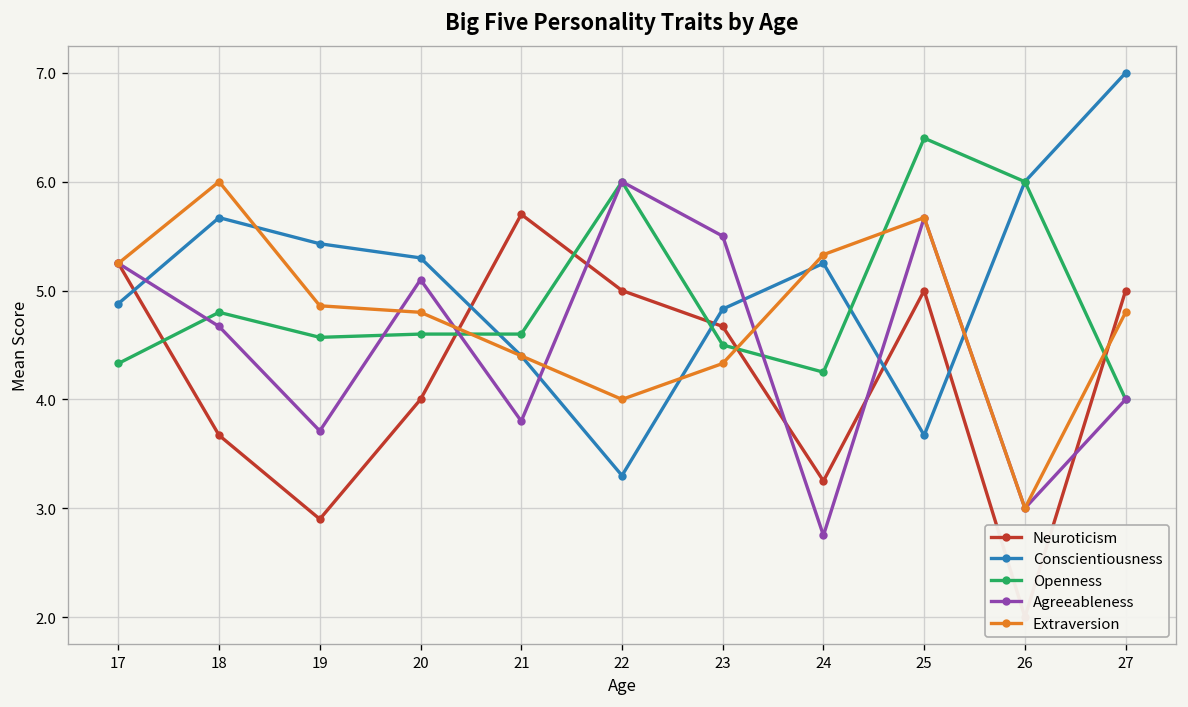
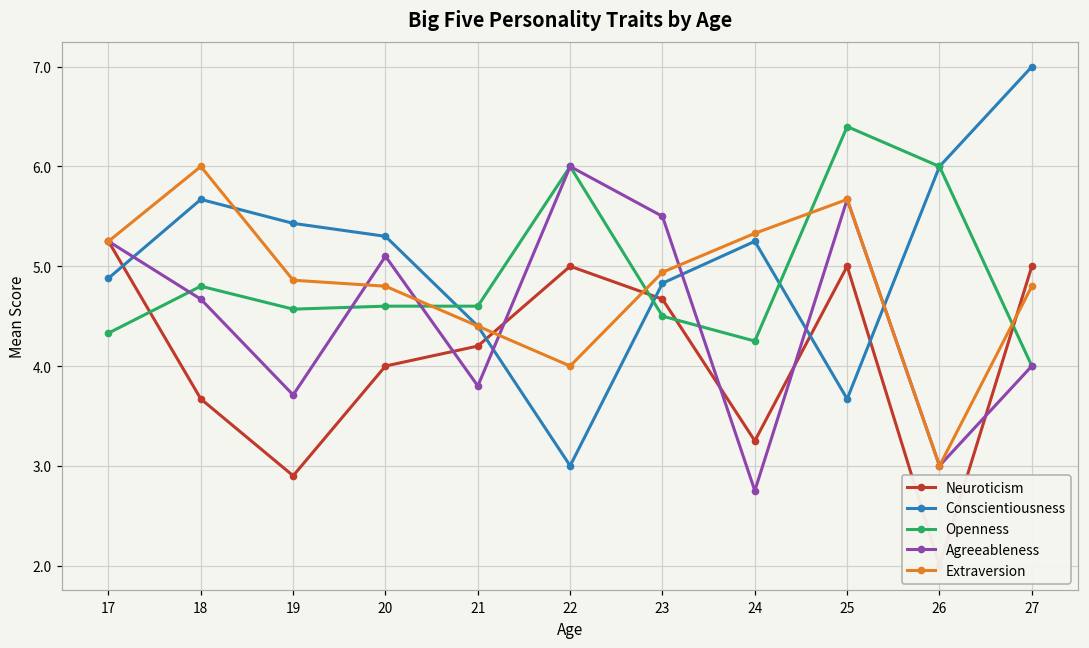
Neuroticism, 21: 5.7 -> 4.2
Conscientiousness, 22: 3.3 -> 3.0
Extraversion, 23: 4.3 -> 4.9
